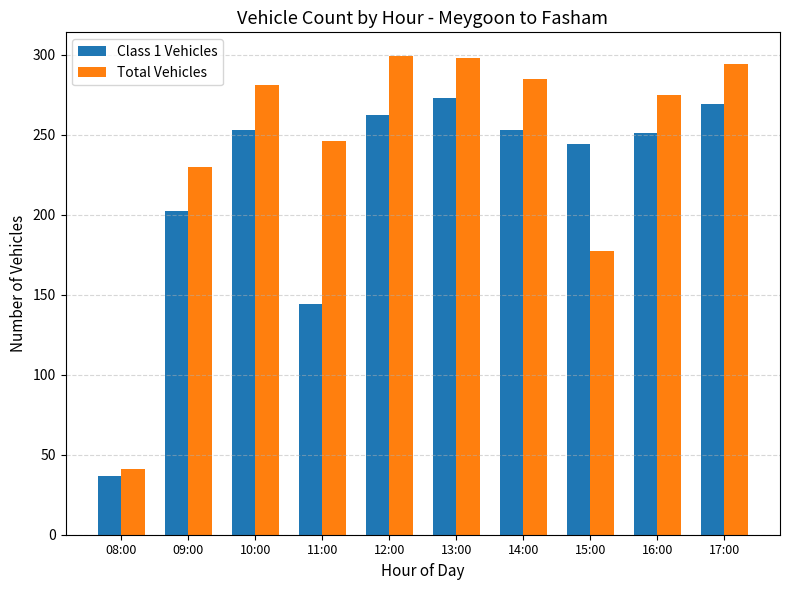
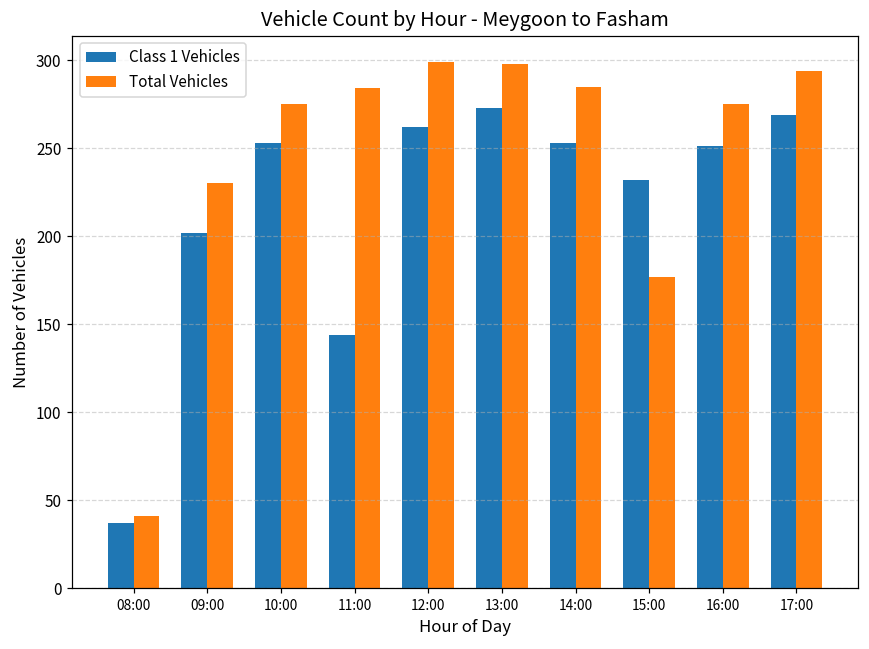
Total Vehicles, 10:00: 281 -> 275
Total Vehicles, 11:00: 246 -> 284
Class 1 Vehicles, 15:00: 244 -> 232
